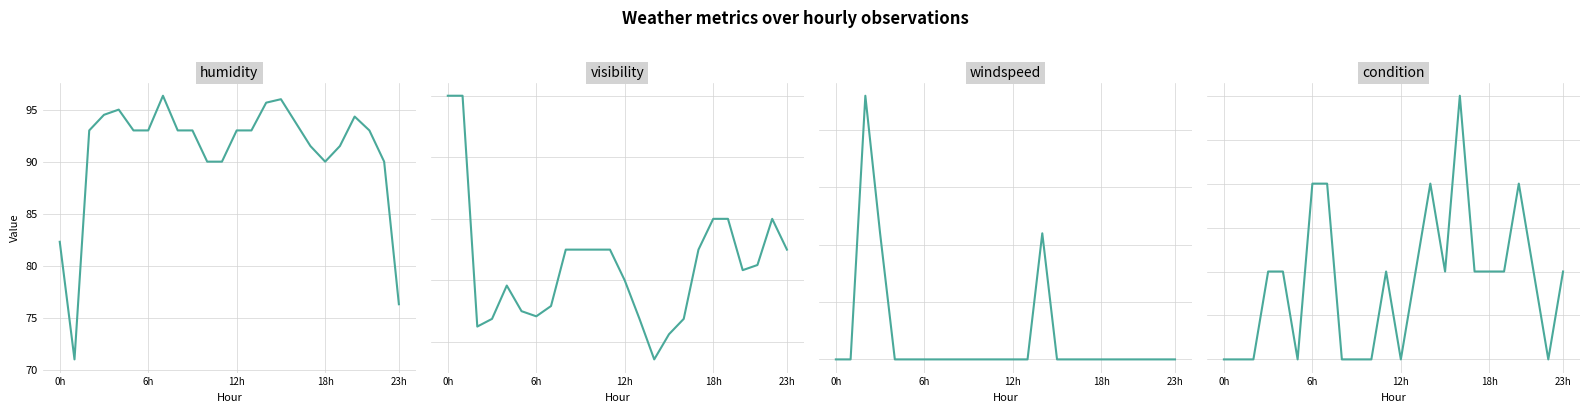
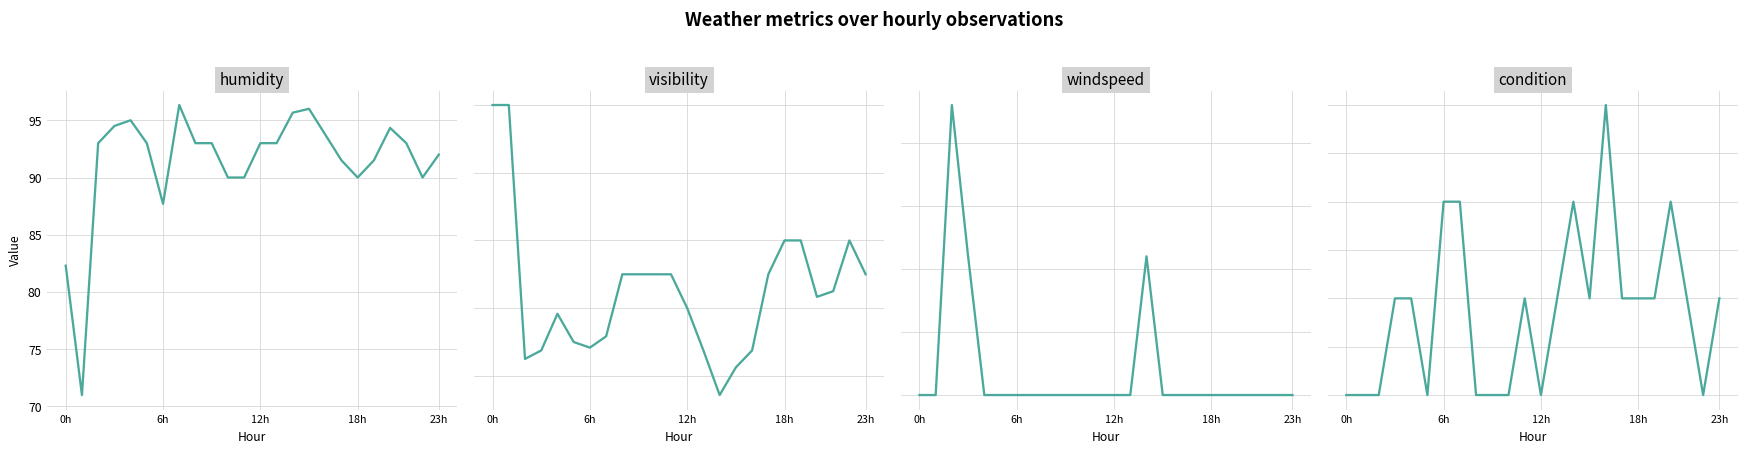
humidity, 6h: 93.0 -> 87.7
humidity, 23h: 76.3 -> 92.0
